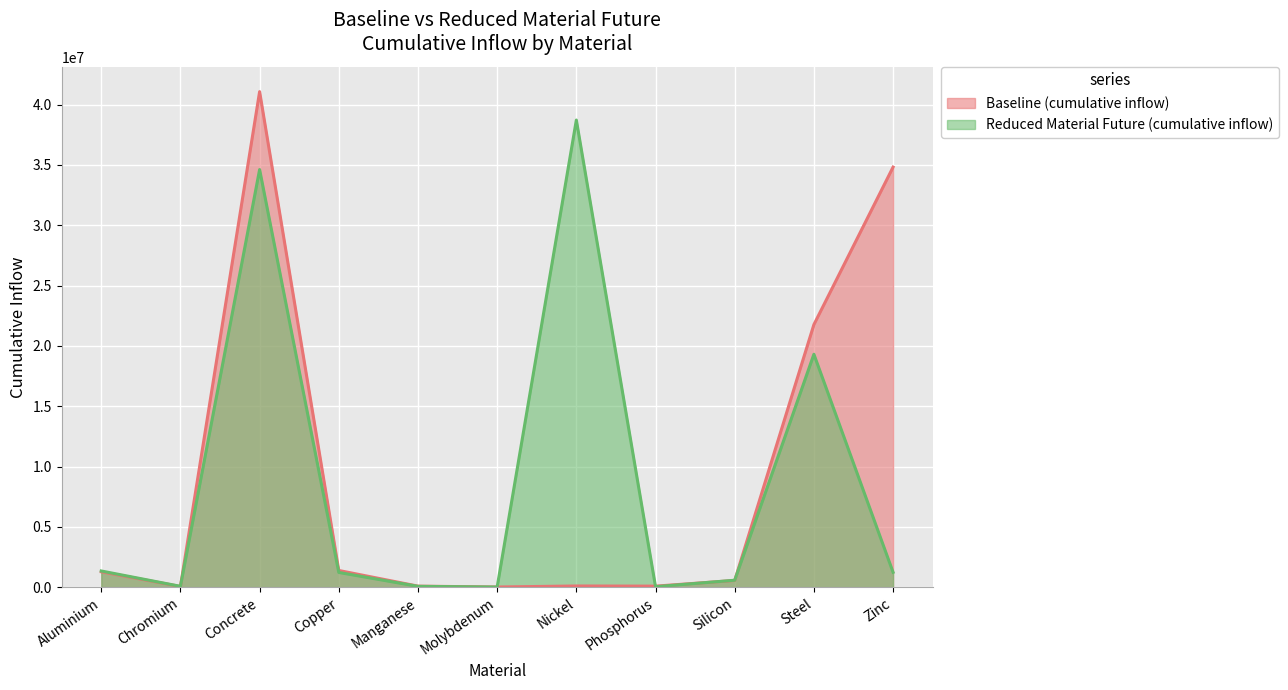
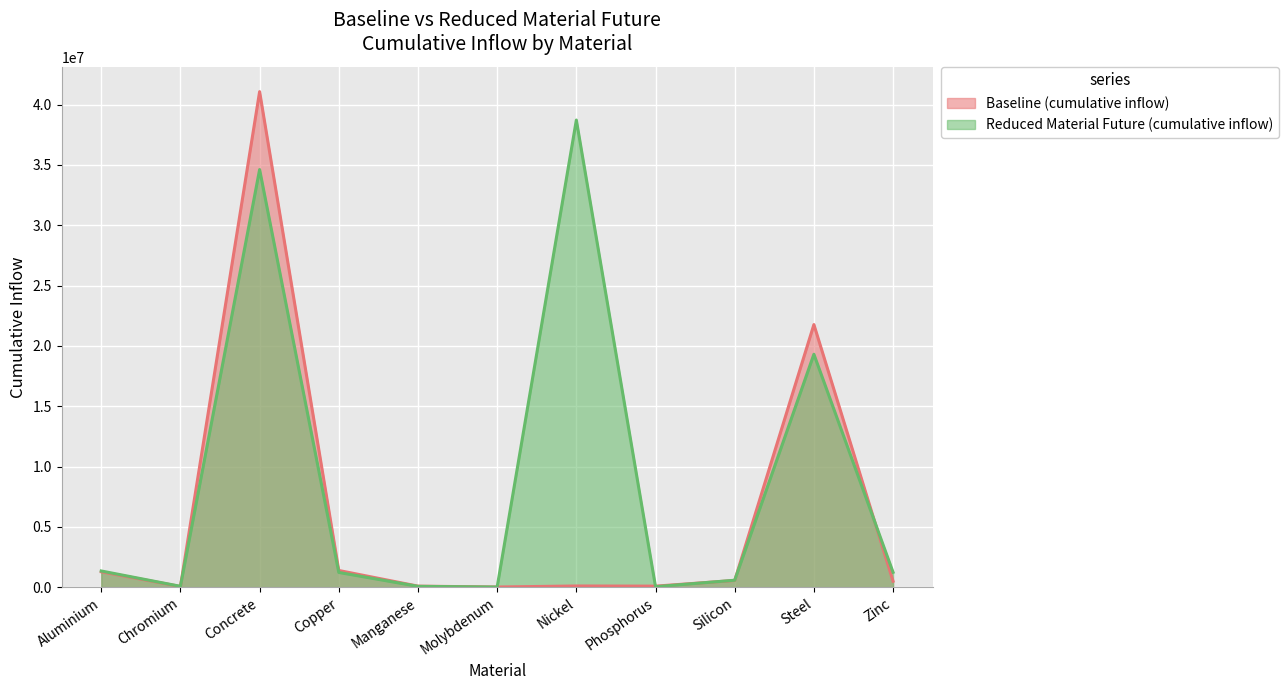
Baseline (cumulative inflow), Zinc: 34800000 -> 500000
